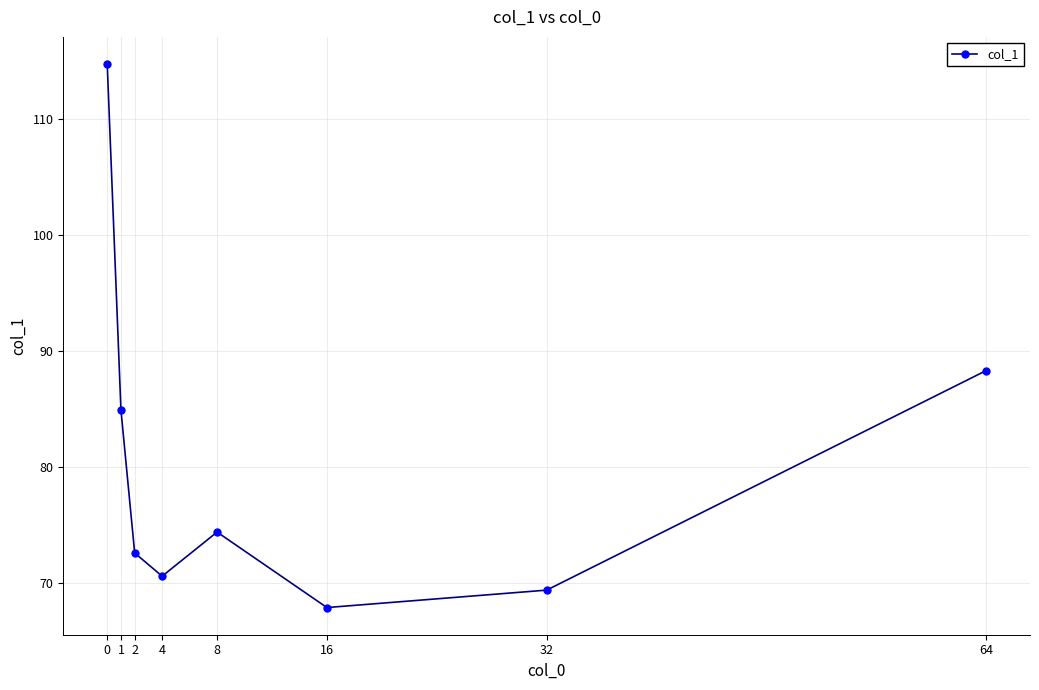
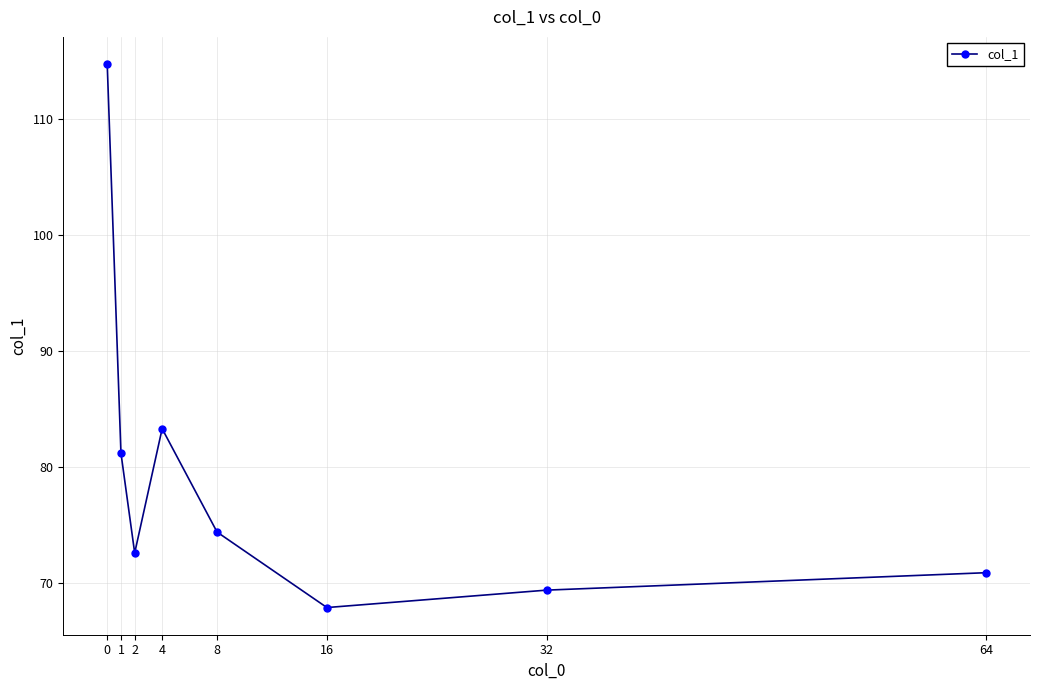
1: 84.9 -> 81.2
4: 70.6 -> 83.3
64: 88.3 -> 70.9
